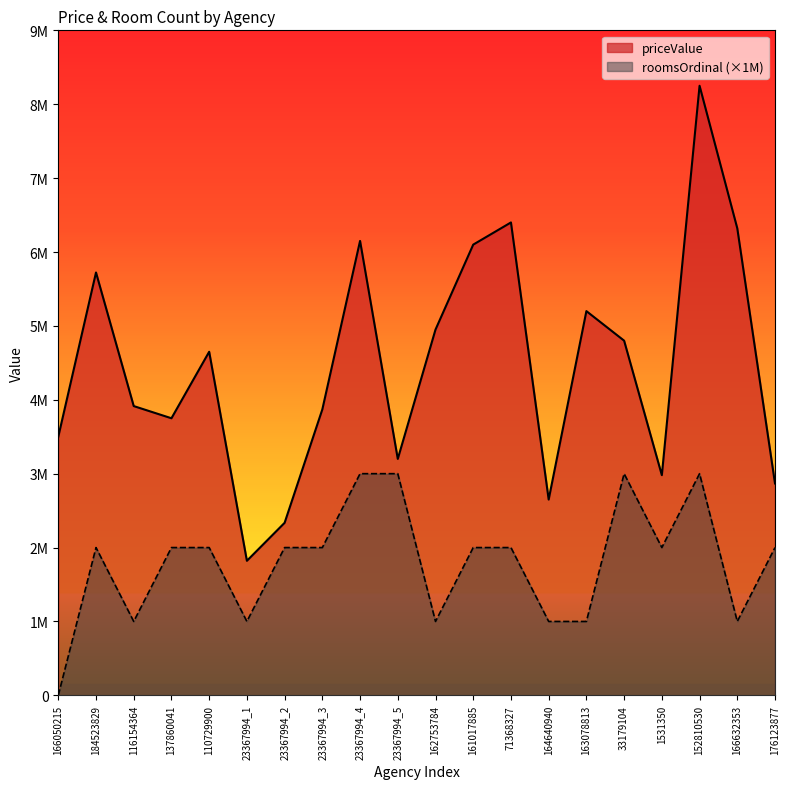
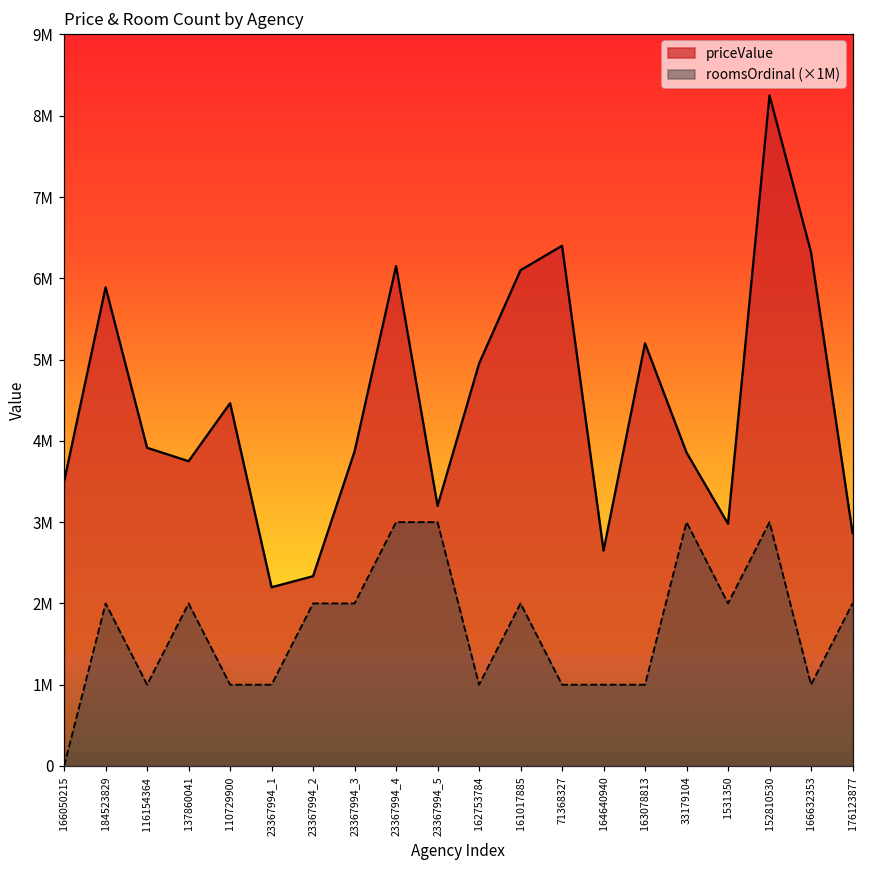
priceValue, 184523829: 5700000 -> 5900000
priceValue, 110729900: 4700000 -> 4500000
roomsOrdinal (×1M), 110729900: 2000000 -> 1000000
priceValue, 23367994_1: 1800000 -> 2200000
roomsOrdinal (×1M), 71368327: 2000000 -> 1000000
priceValue, 33179104: 4800000 -> 3900000
